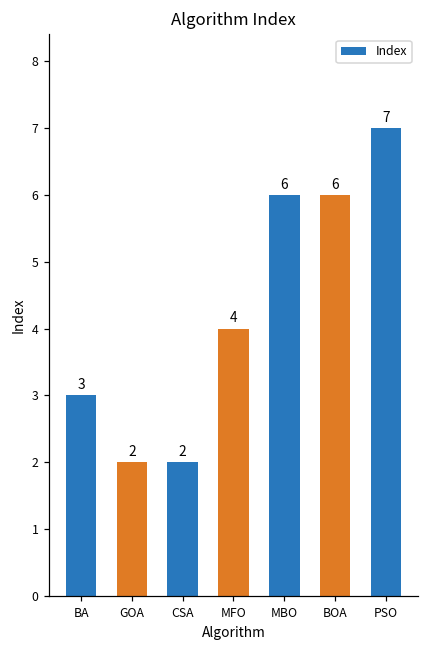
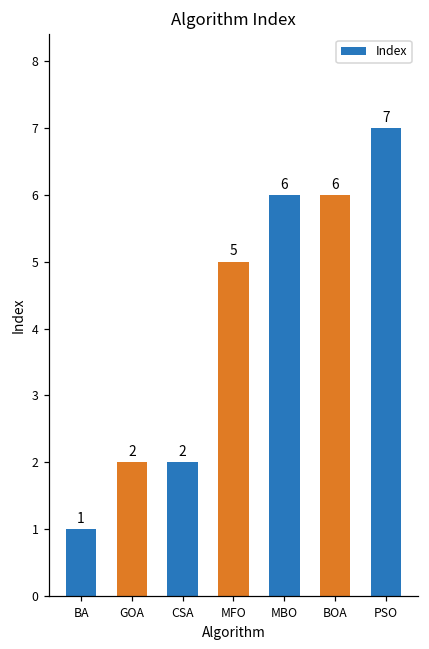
BA: 3 -> 1
MFO: 4 -> 5
